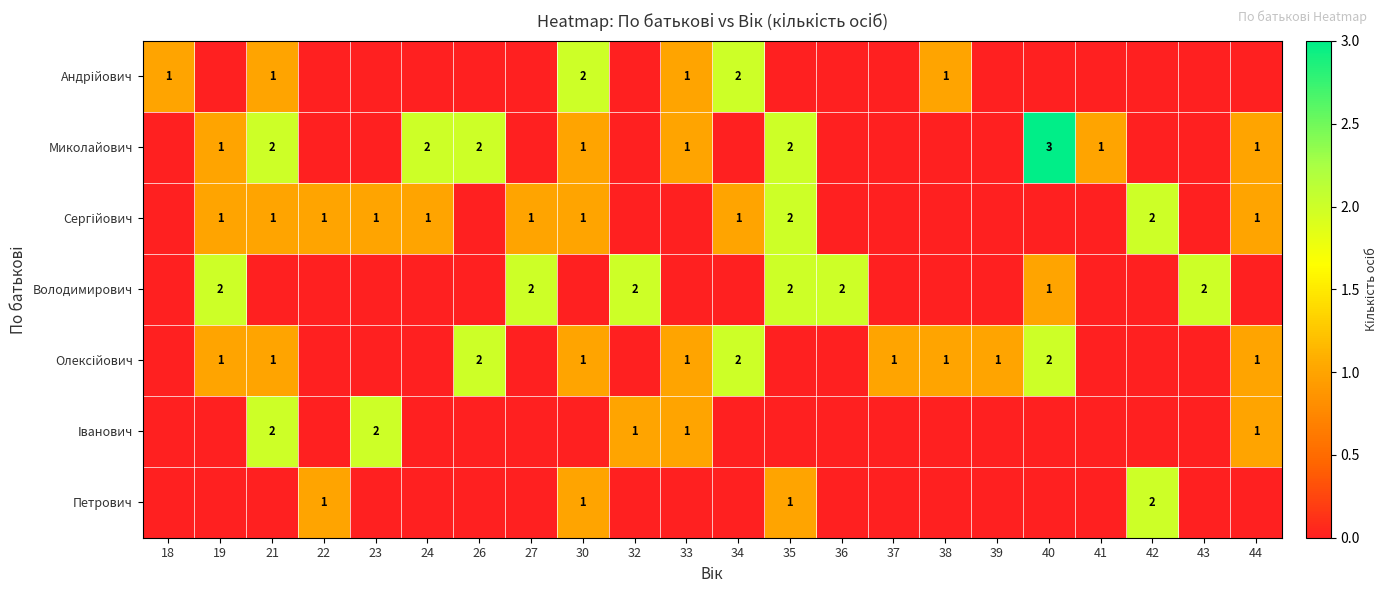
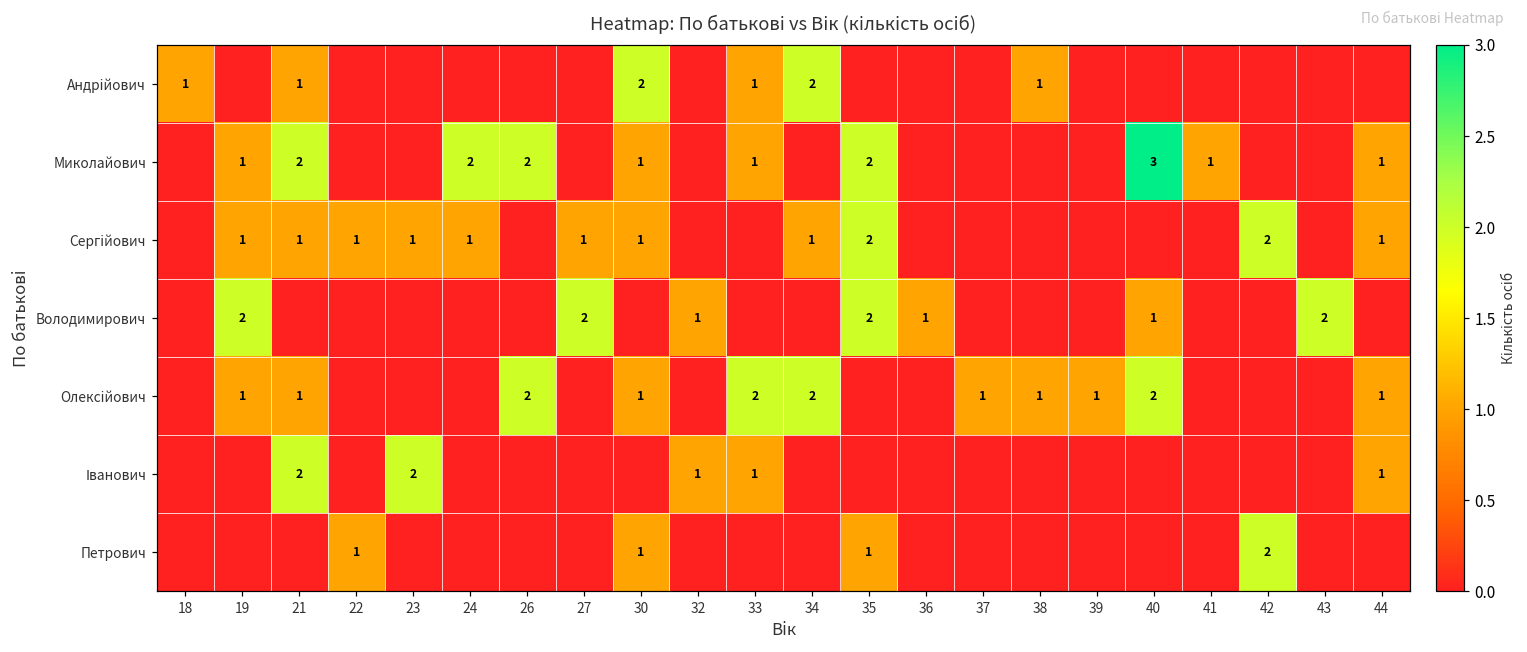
Володимирович, 32: 2 -> 1
Володимирович, 36: 2 -> 1
Олексійович, 33: 1 -> 2
